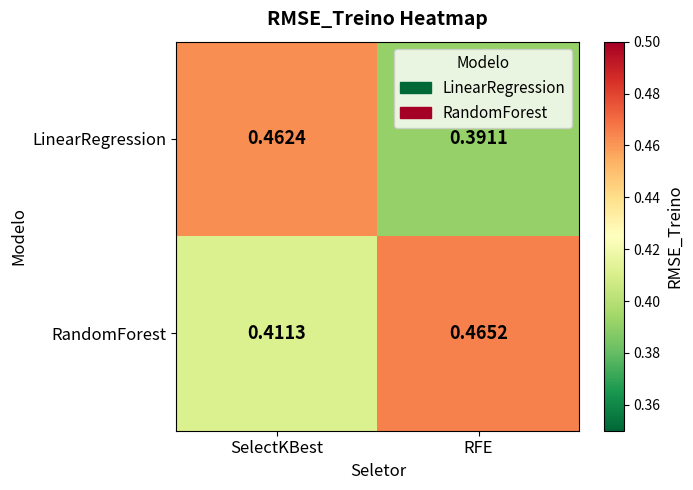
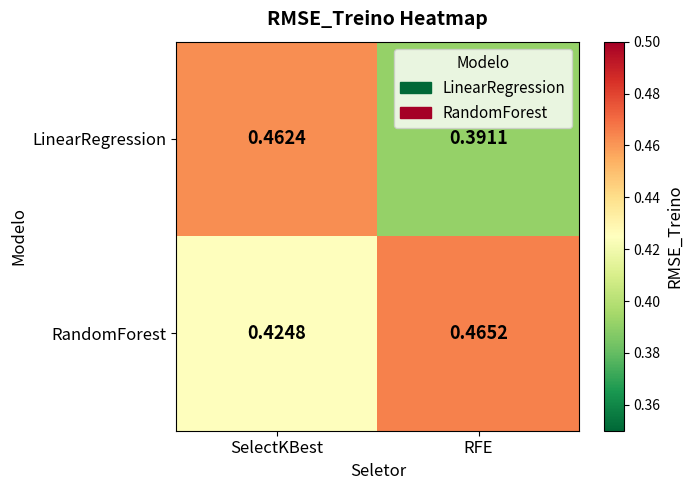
RandomForest, SelectKBest: 0.4113 -> 0.4248
